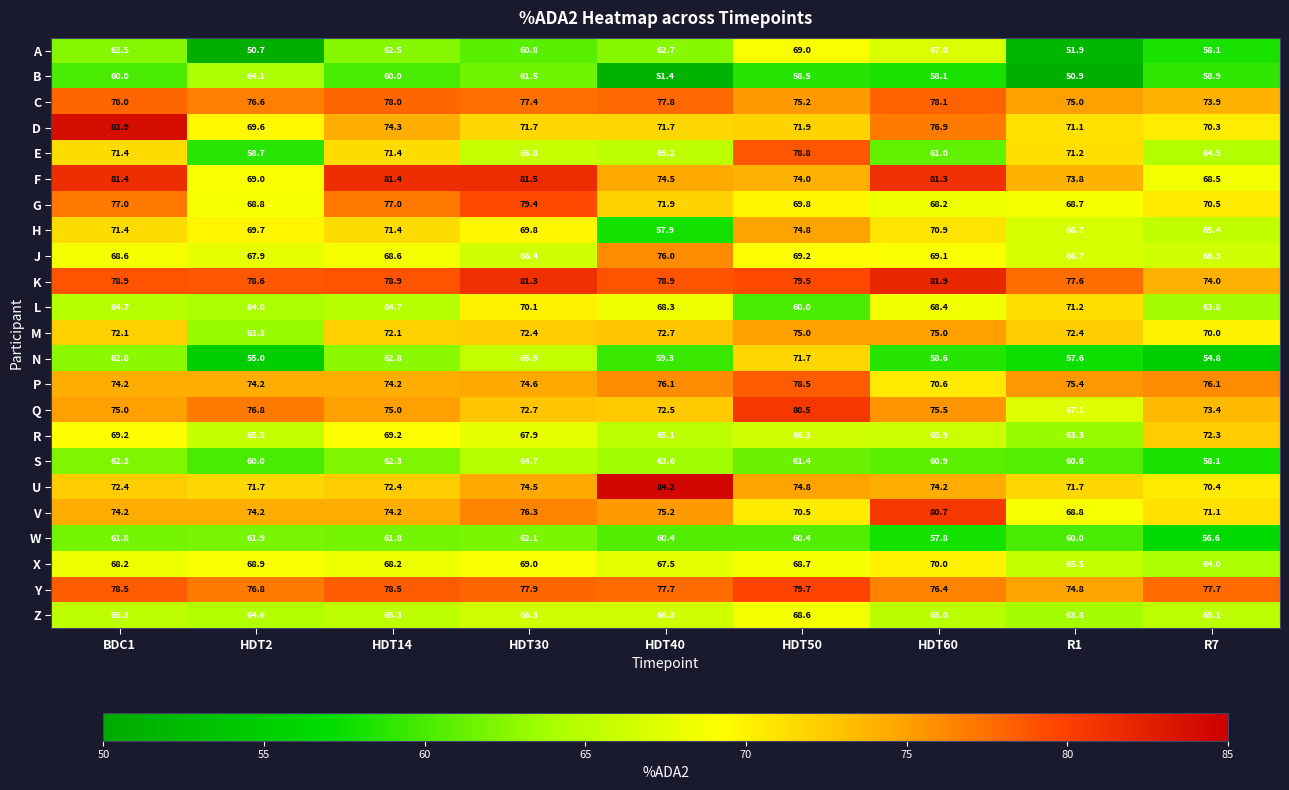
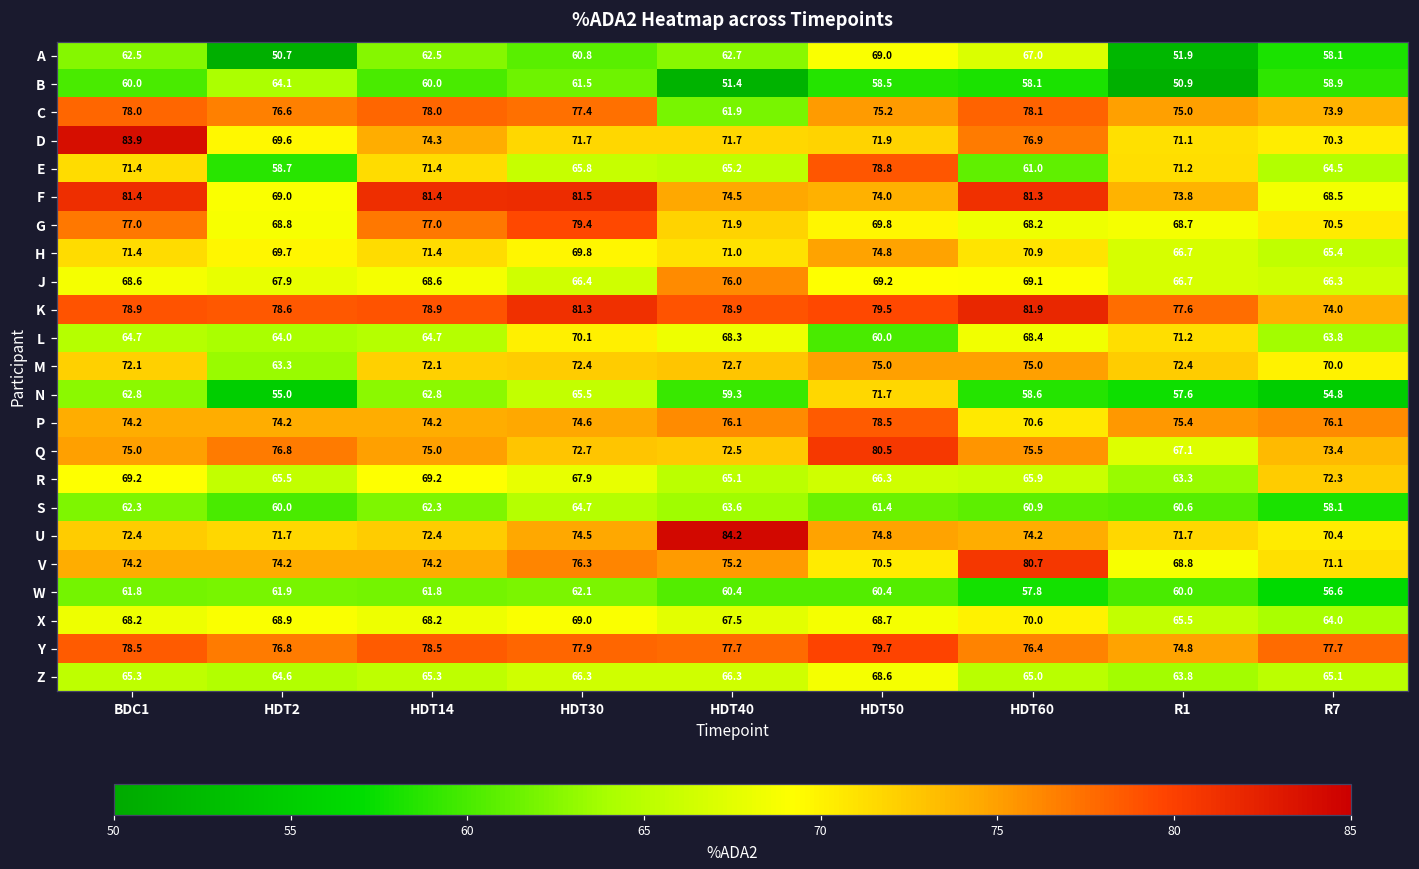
C, HDT40: 77.8 -> 61.9
H, HDT40: 57.9 -> 71.0
